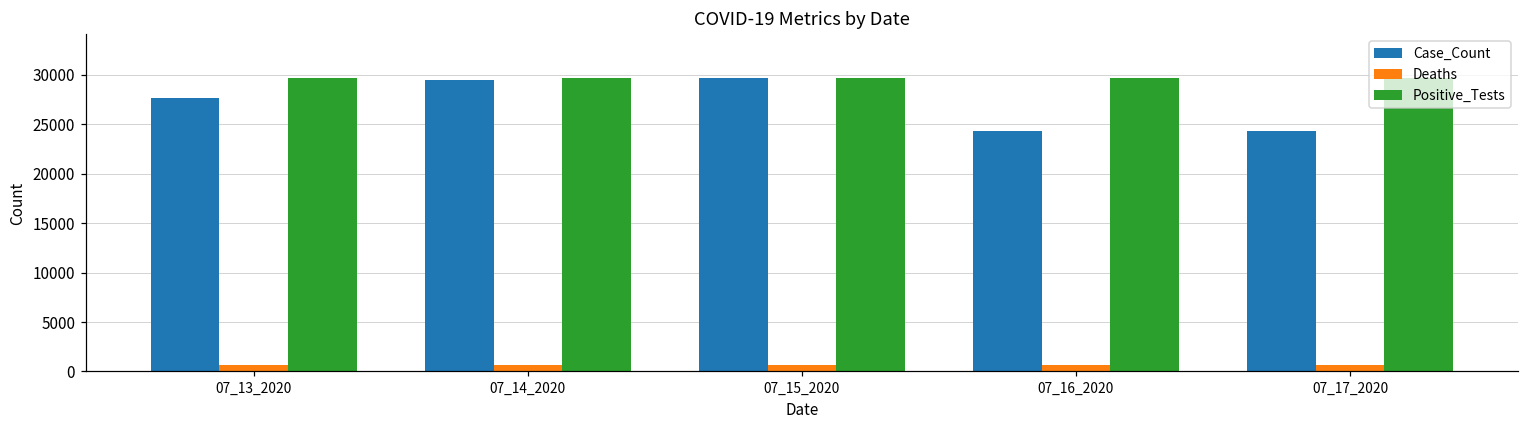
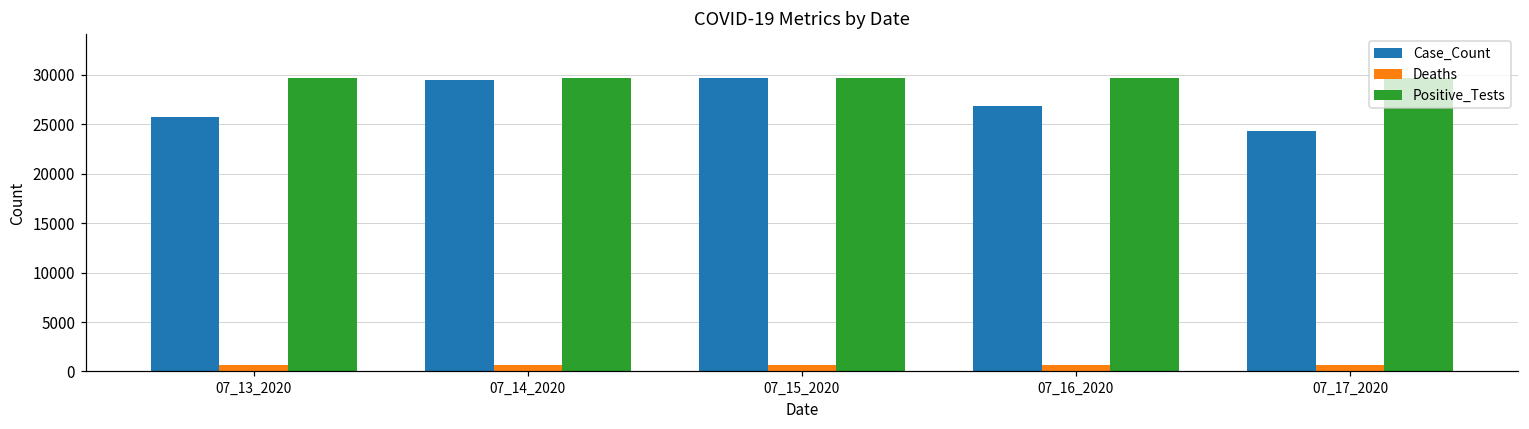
Case_Count, 07_13_2020: 28000 -> 26000
Case_Count, 07_16_2020: 24000 -> 27000
